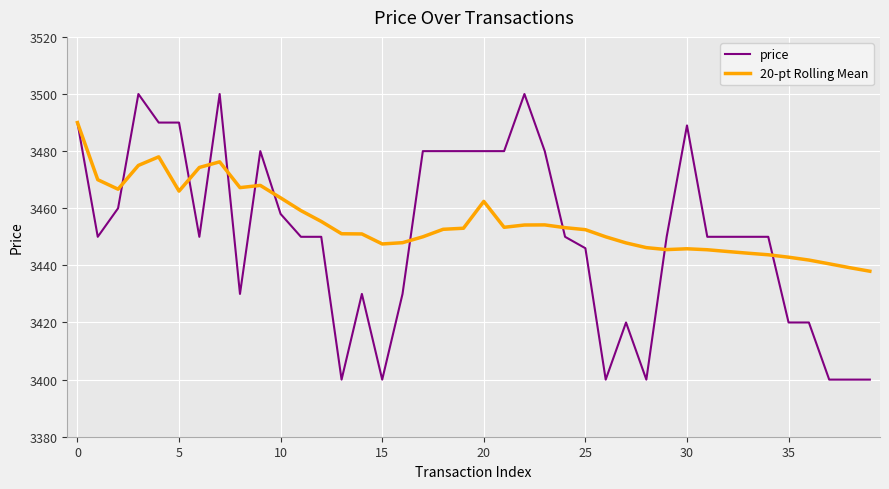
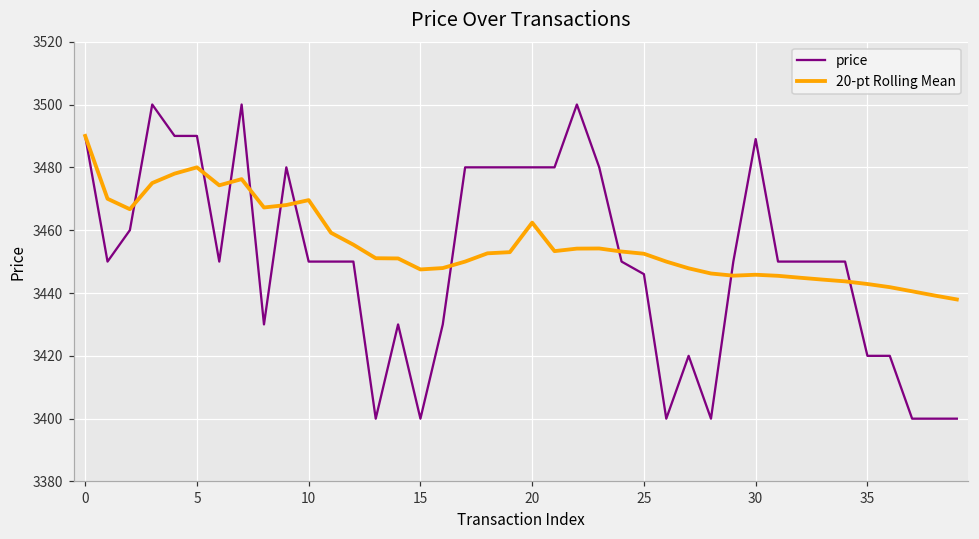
20-pt Rolling Mean, 5: 3466 -> 3480
price, 10: 3458 -> 3450
20-pt Rolling Mean, 10: 3464 -> 3470
